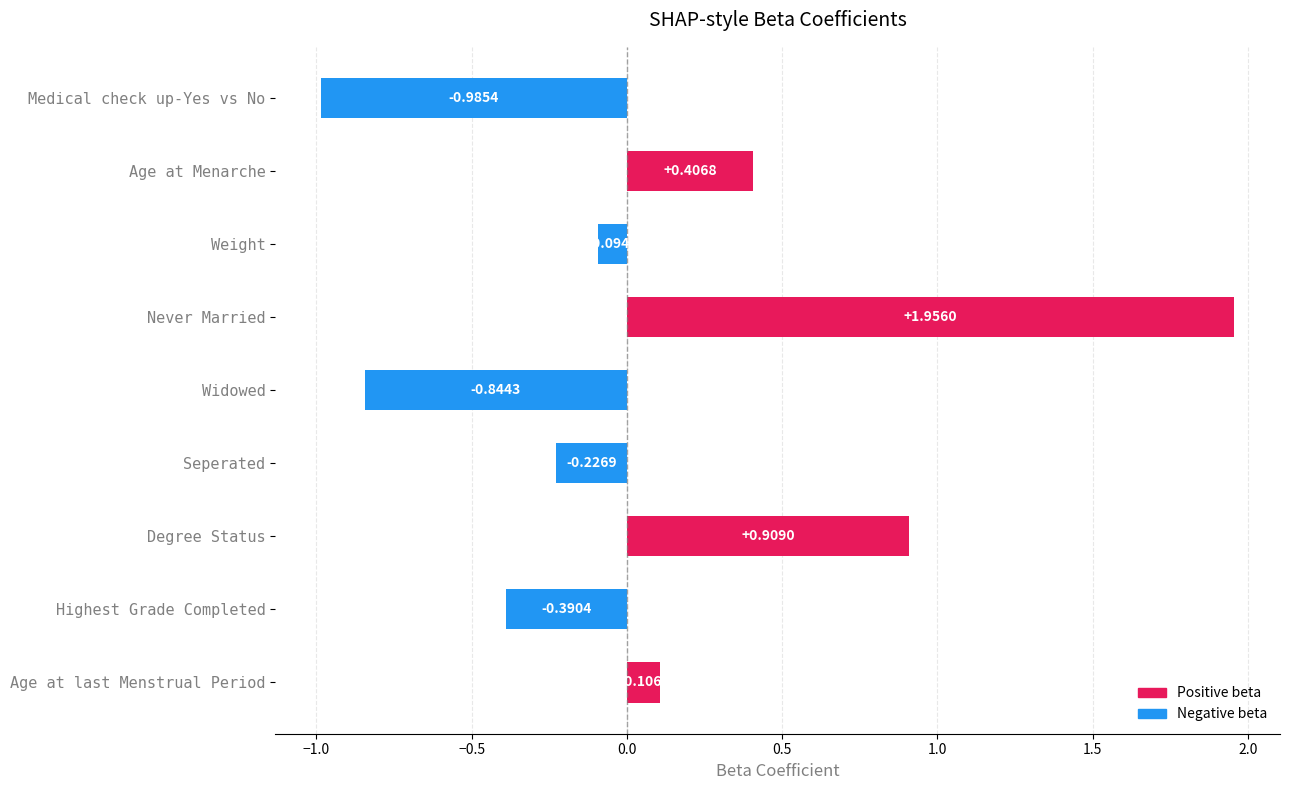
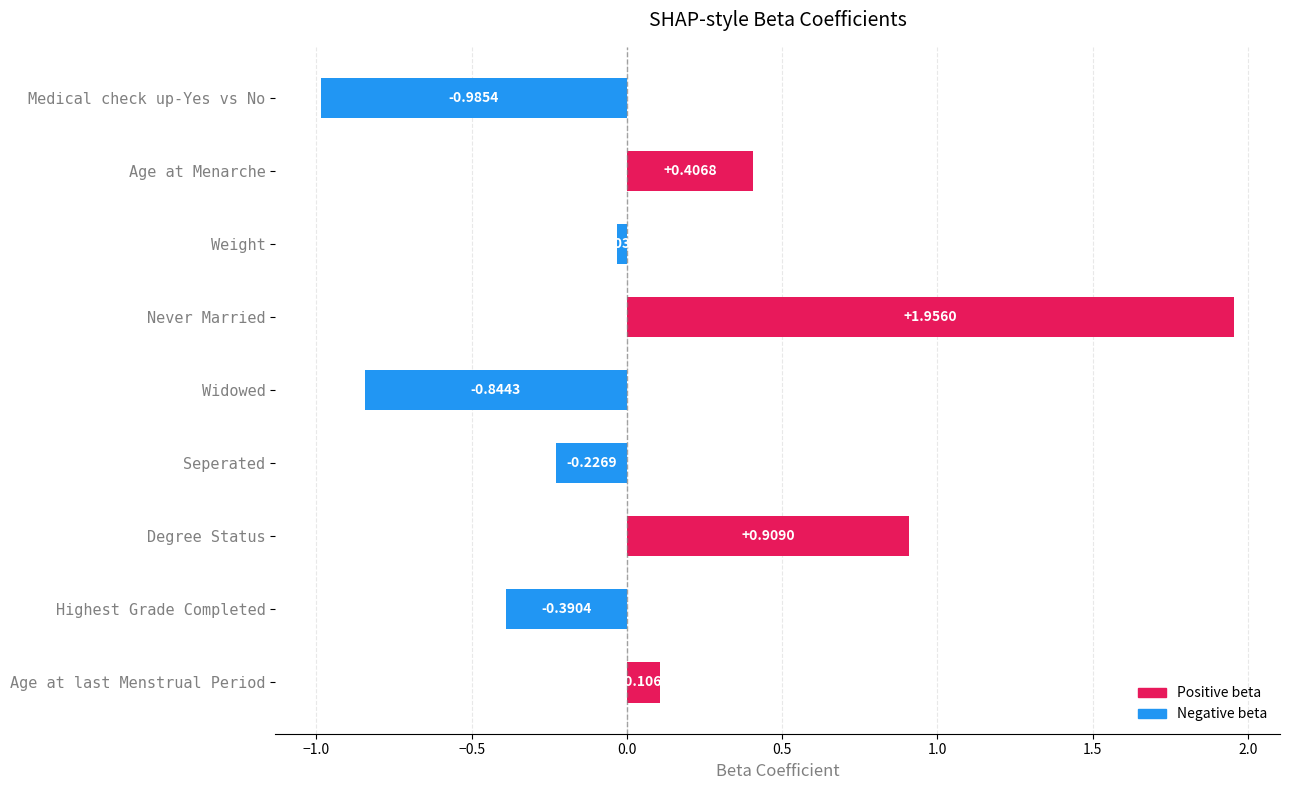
Weight: -0.09 -> -0.03
